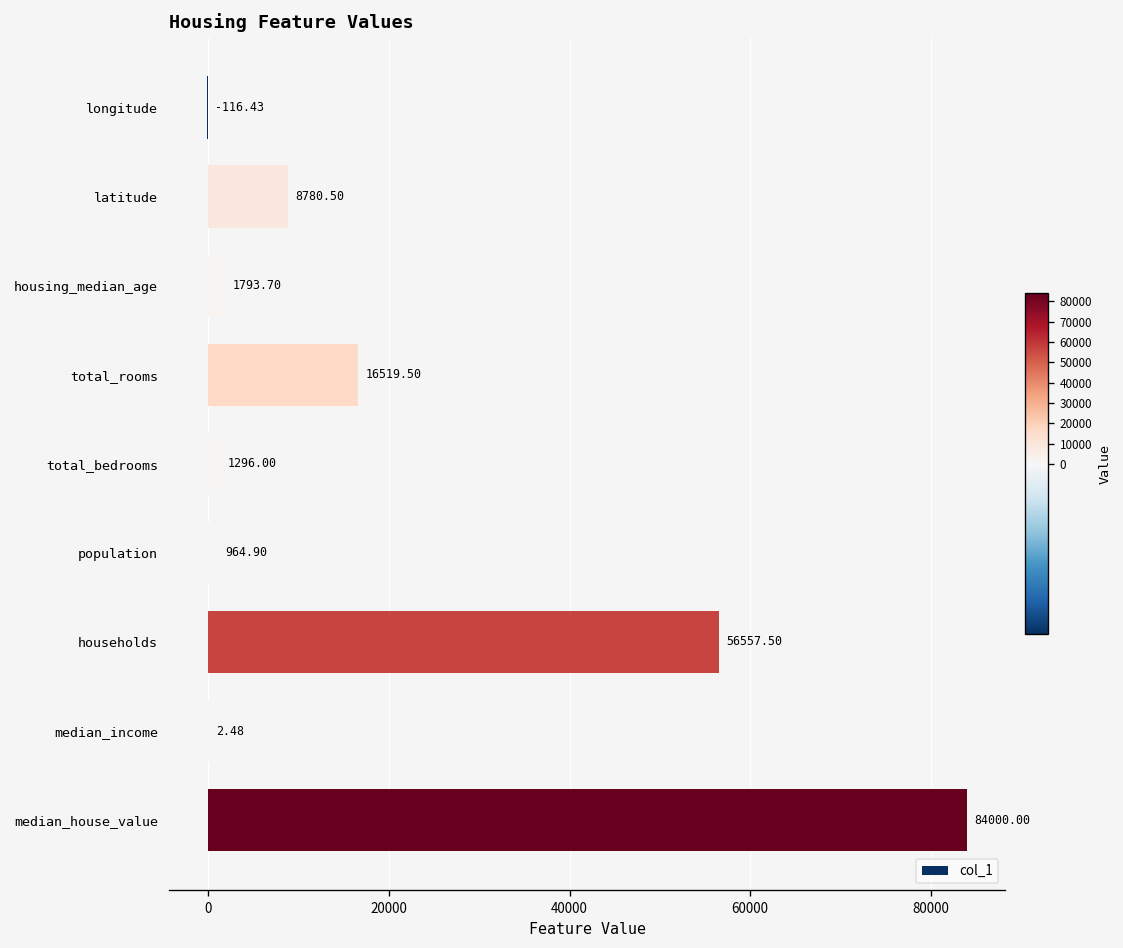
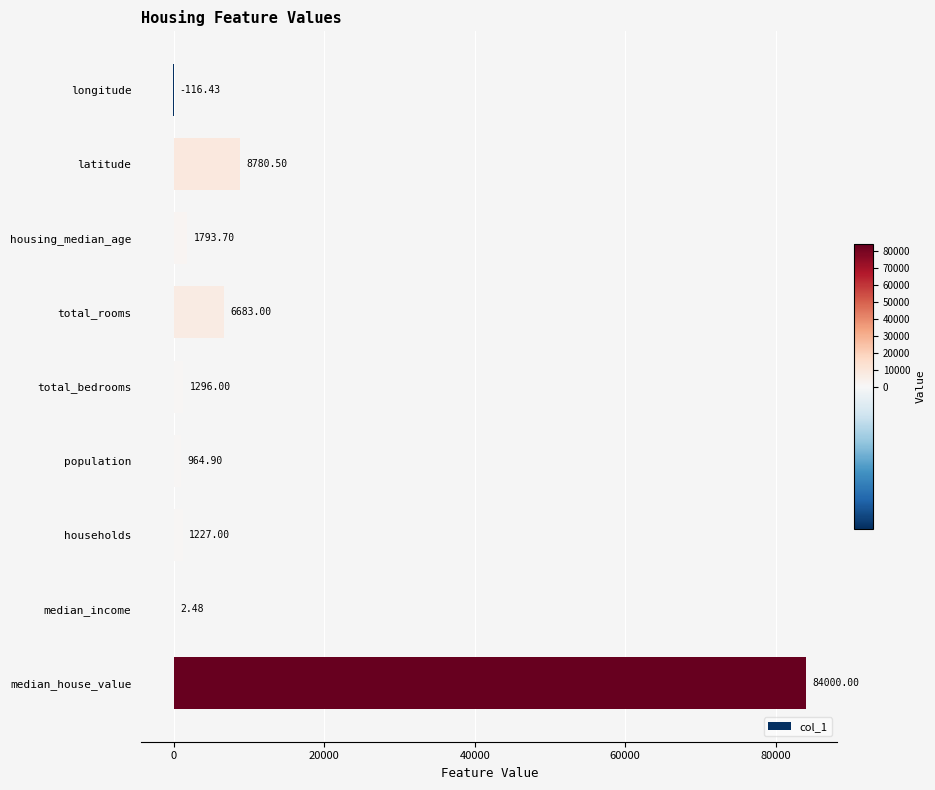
total_rooms: 16519.50 -> 6683.00
households: 56557.50 -> 1227.00
